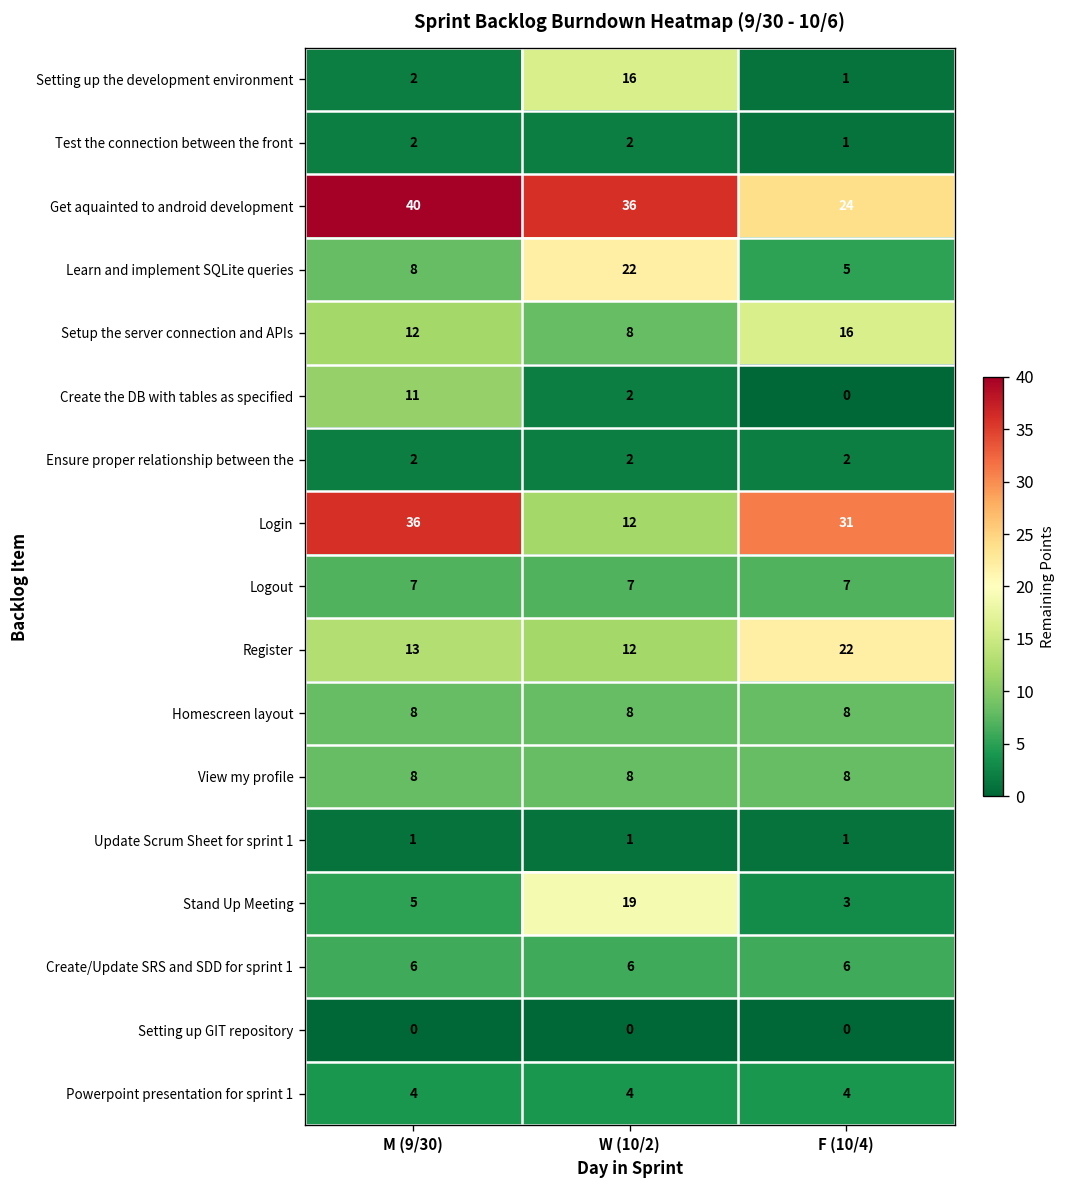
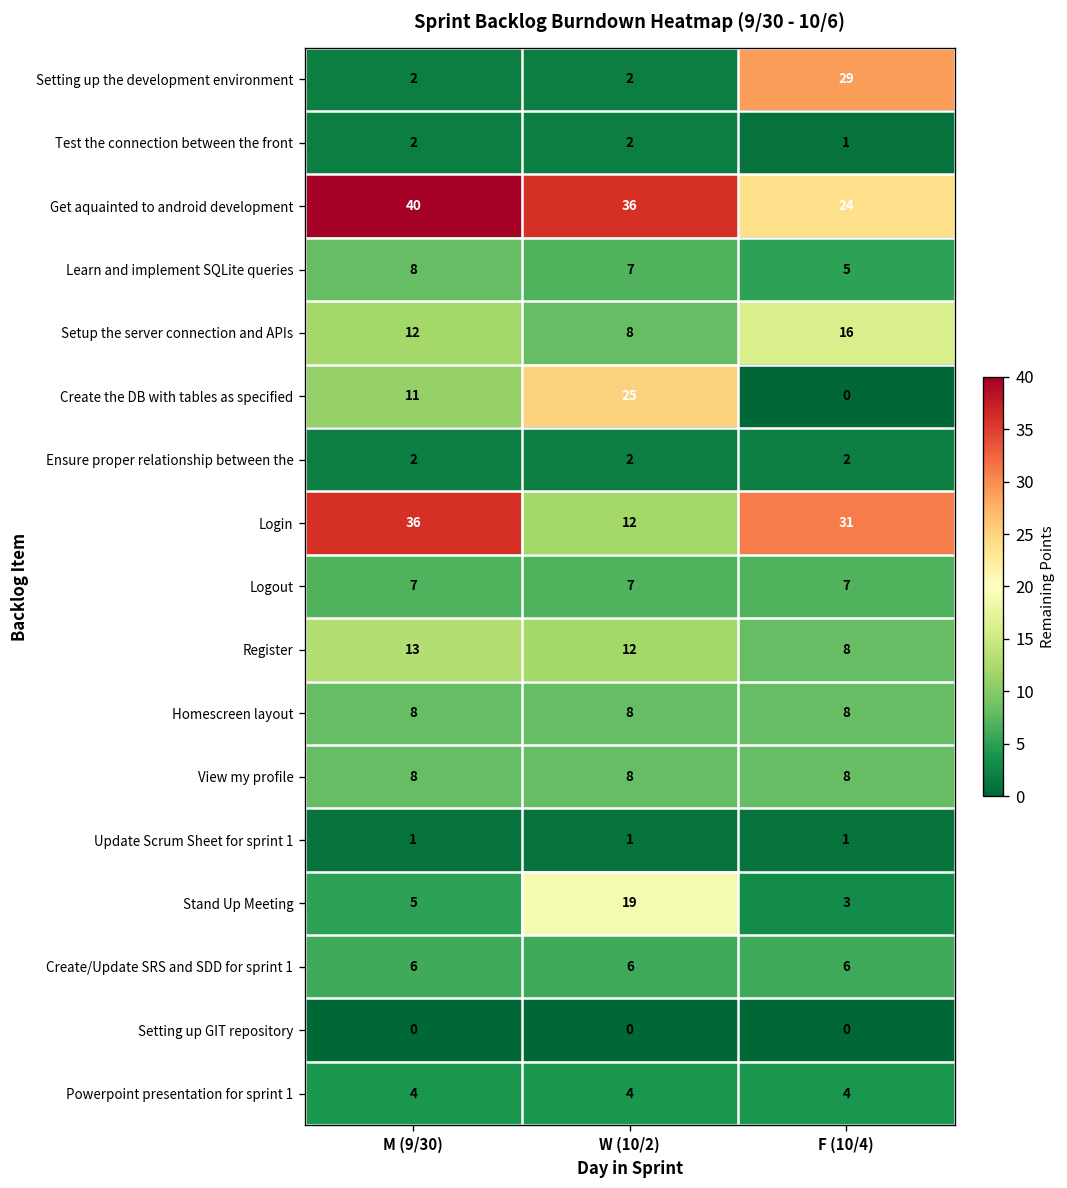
Setting up the development environment, W (10/2): 16 -> 2
Setting up the development environment, F (10/4): 1 -> 29
Learn and implement SQLite queries, W (10/2): 22 -> 7
Create the DB with tables as specified, W (10/2): 2 -> 25
Register, F (10/4): 22 -> 8
